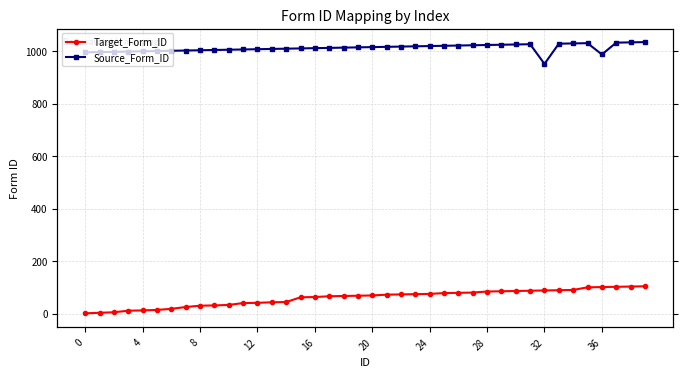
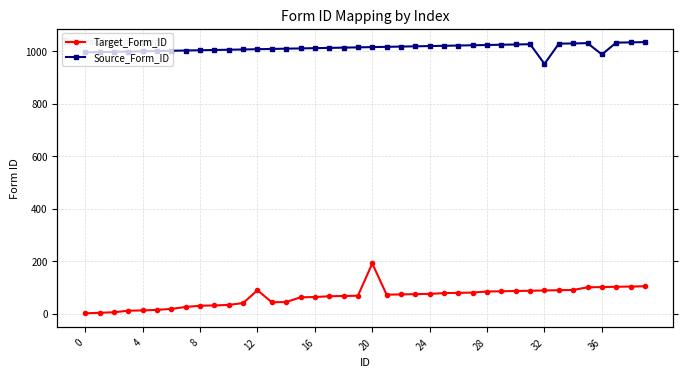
Target_Form_ID, 12: 40 -> 90
Target_Form_ID, 20: 70 -> 190
